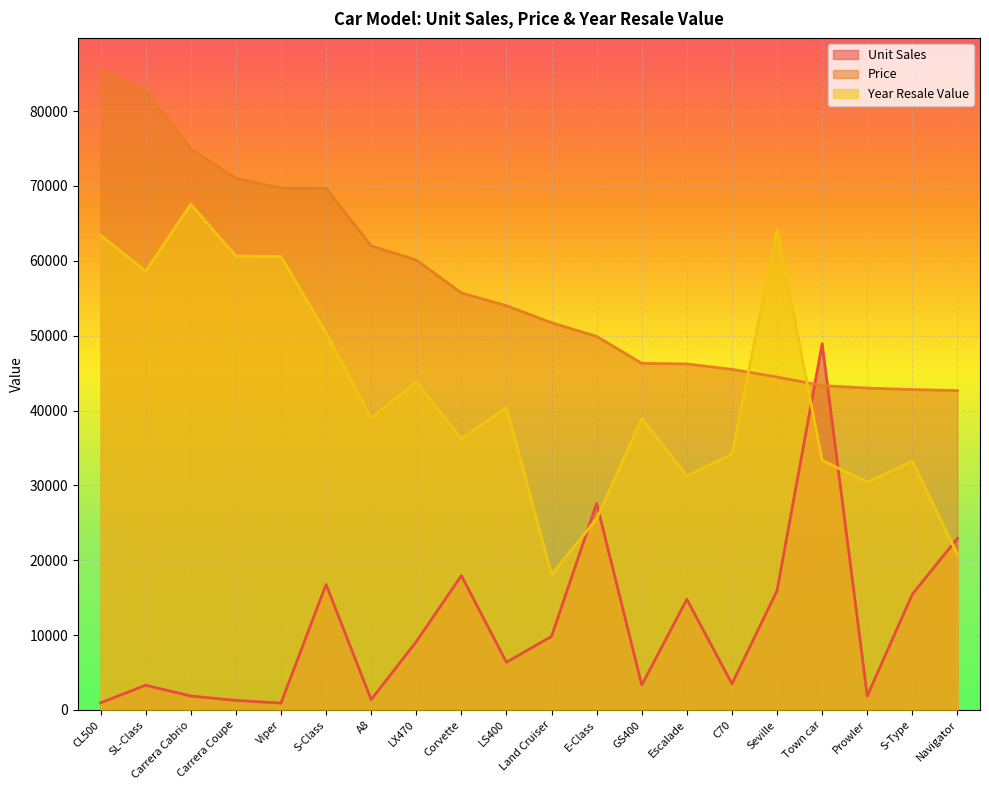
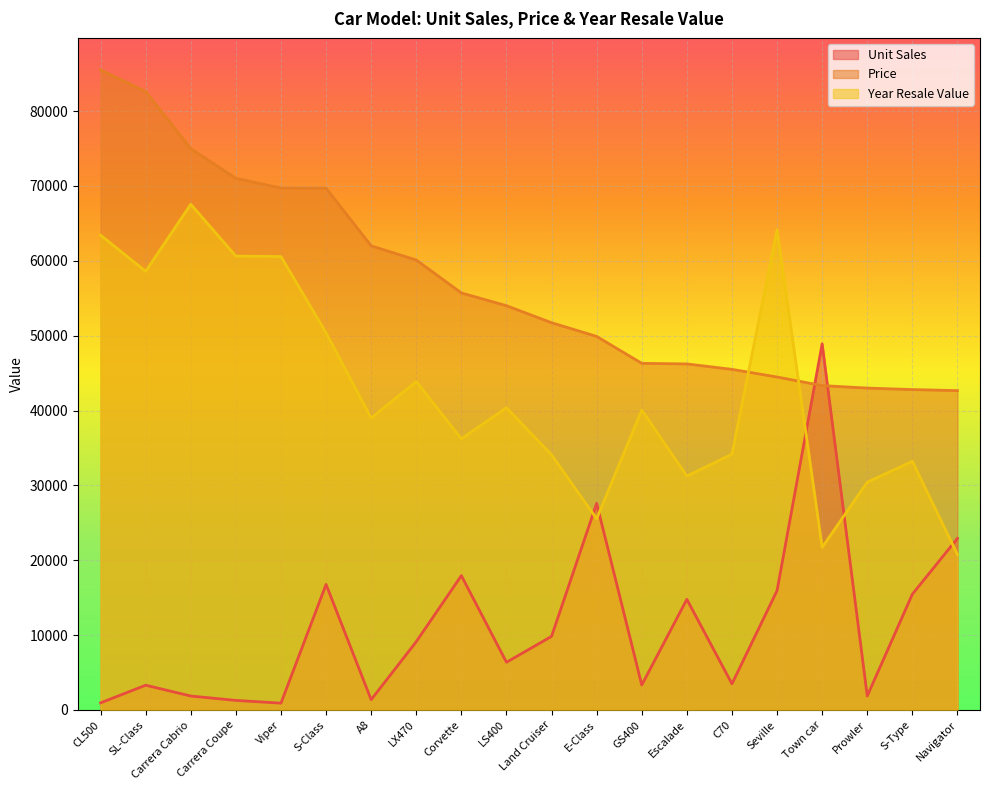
Year Resale Value, Land Cruiser: 18000 -> 34000
Year Resale Value, GS400: 39000 -> 40000
Year Resale Value, Town car: 33000 -> 22000
